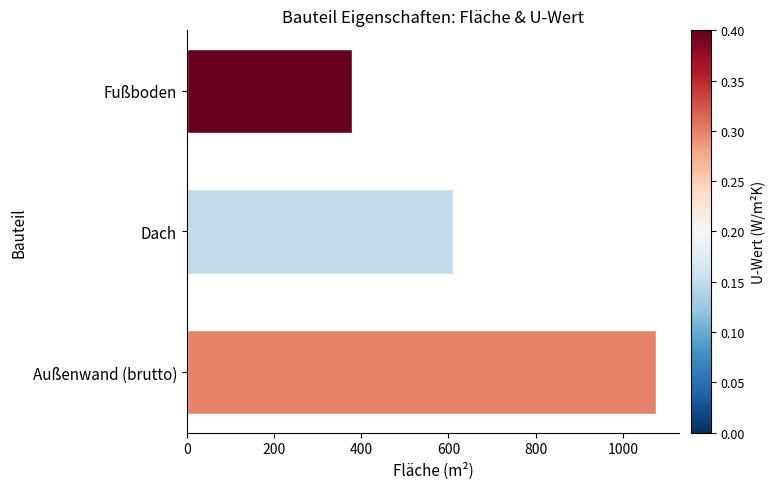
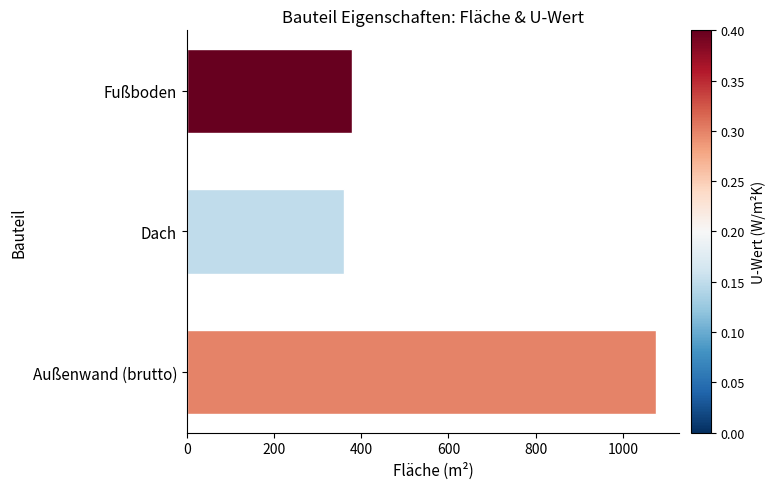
Dach: 610 -> 360
